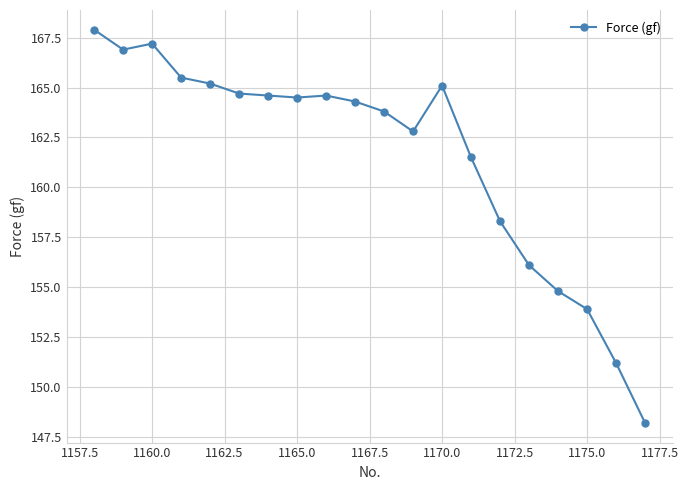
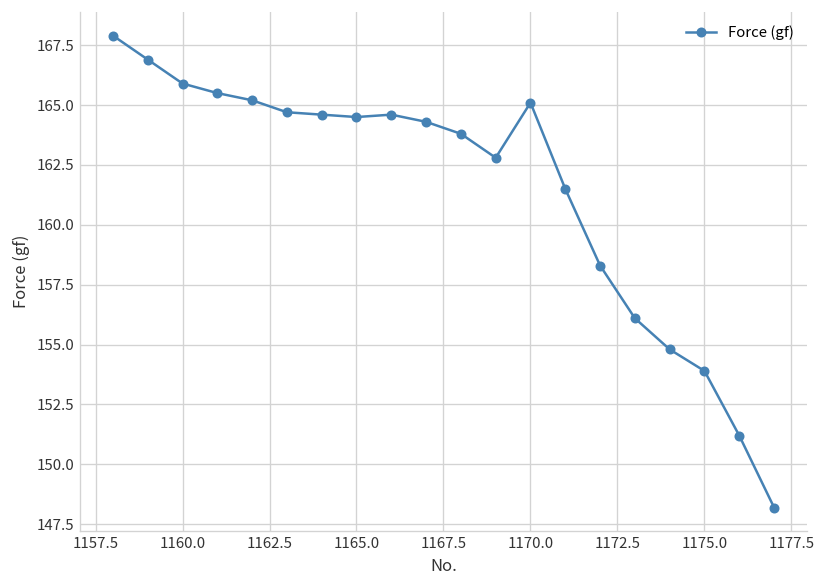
1160.0: 167.2 -> 165.9
